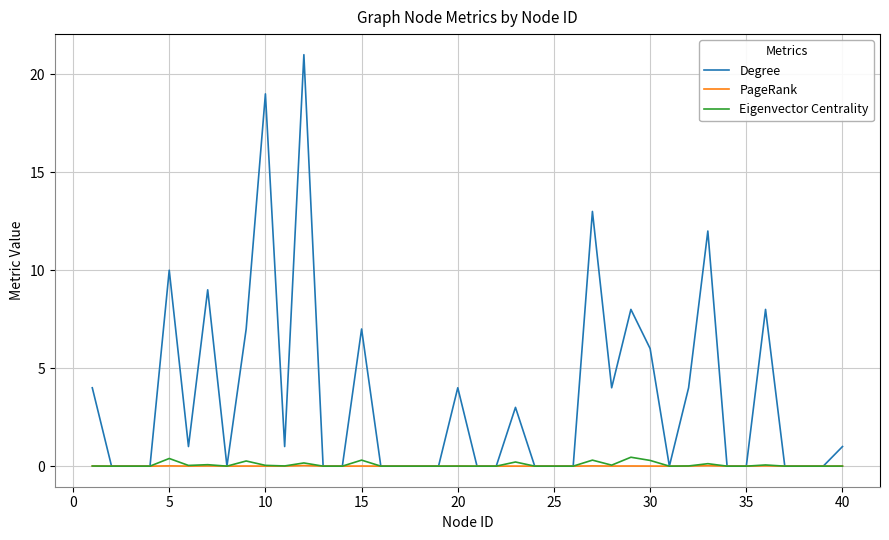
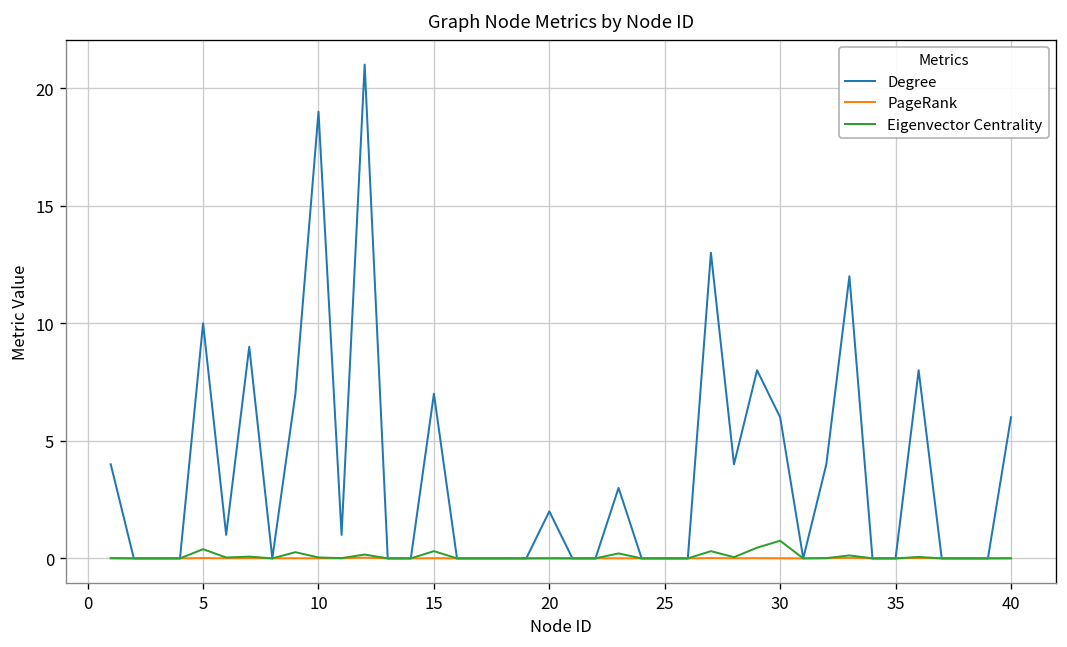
Degree, 20: 4 -> 2
Eigenvector Centrality, 30: 0.3 -> 0.7
Degree, 40: 1 -> 6
